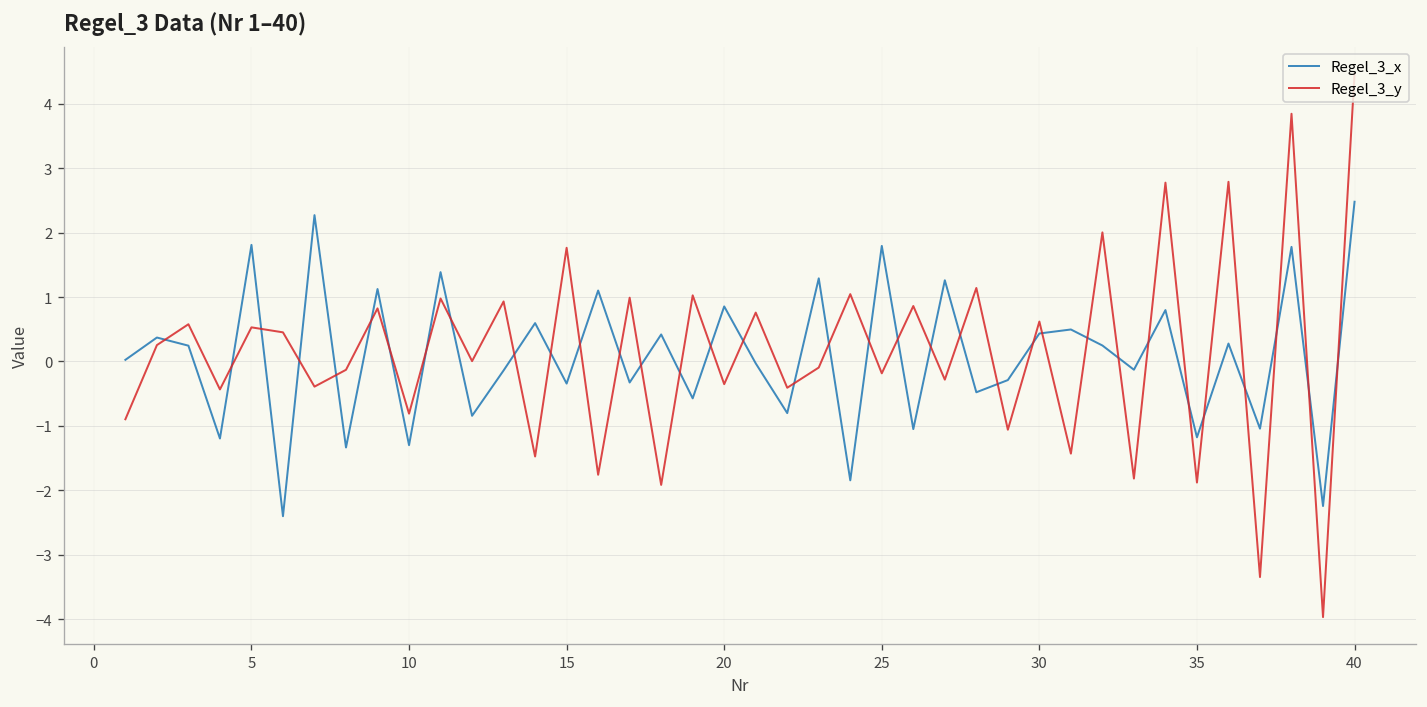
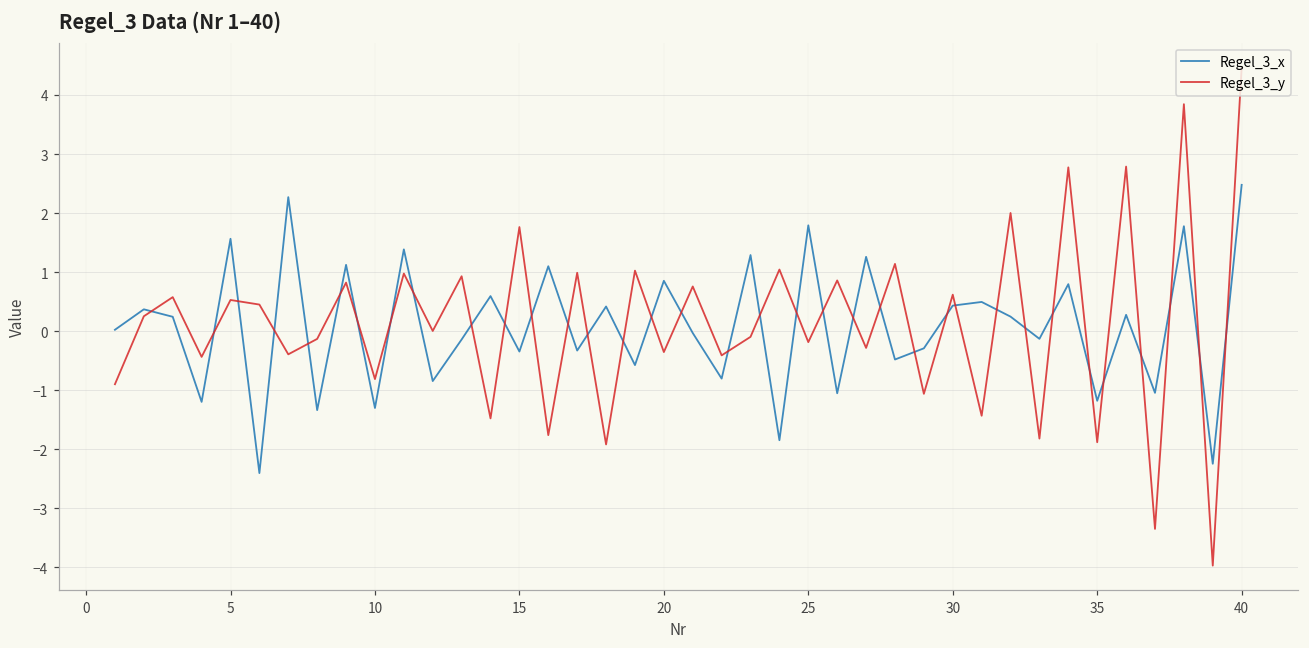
Regel_3_x, 5: 1.8 -> 1.6
